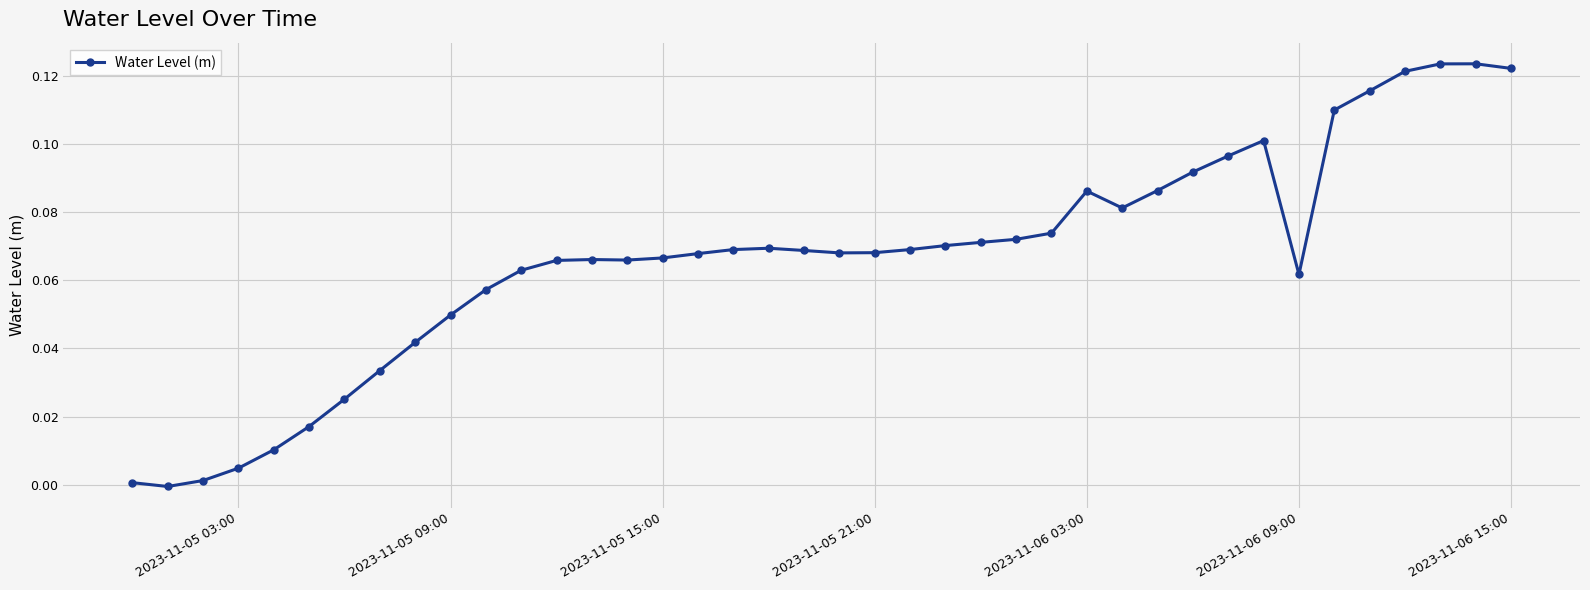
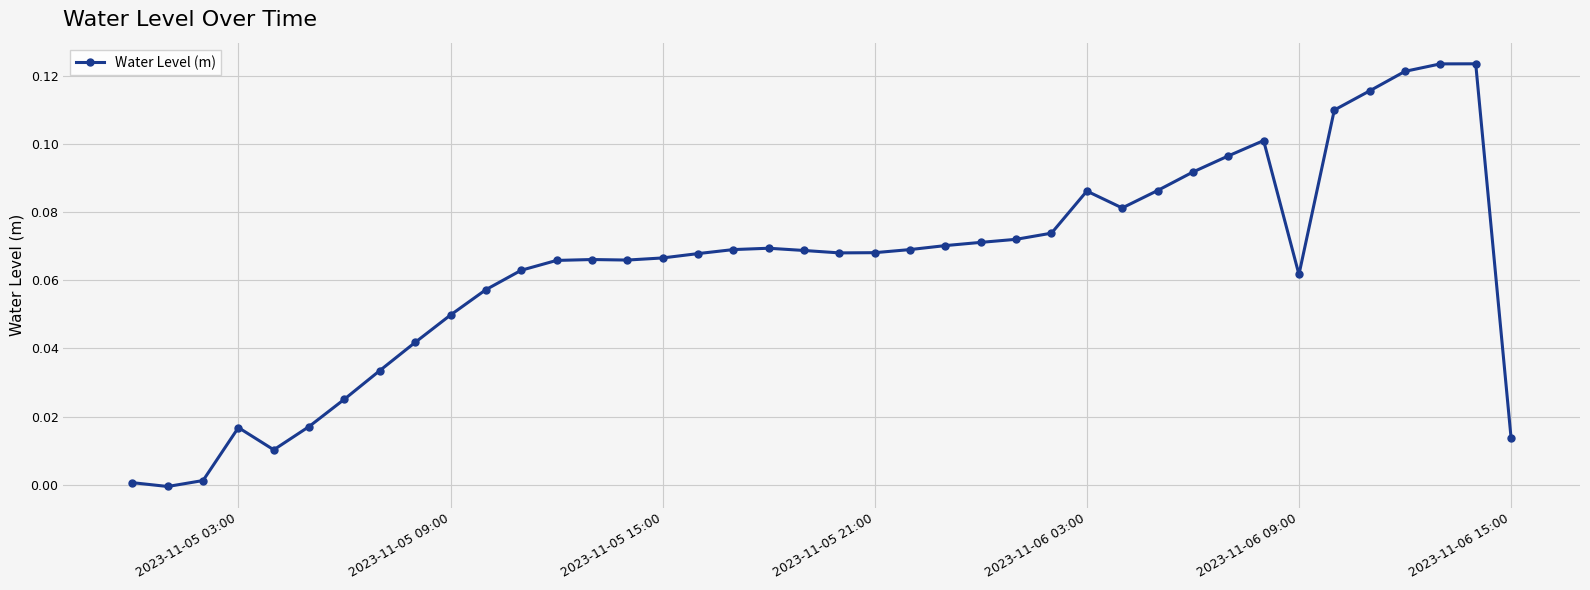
2023-11-05 03:00: 0.005 -> 0.017
2023-11-06 15:00: 0.122 -> 0.014
